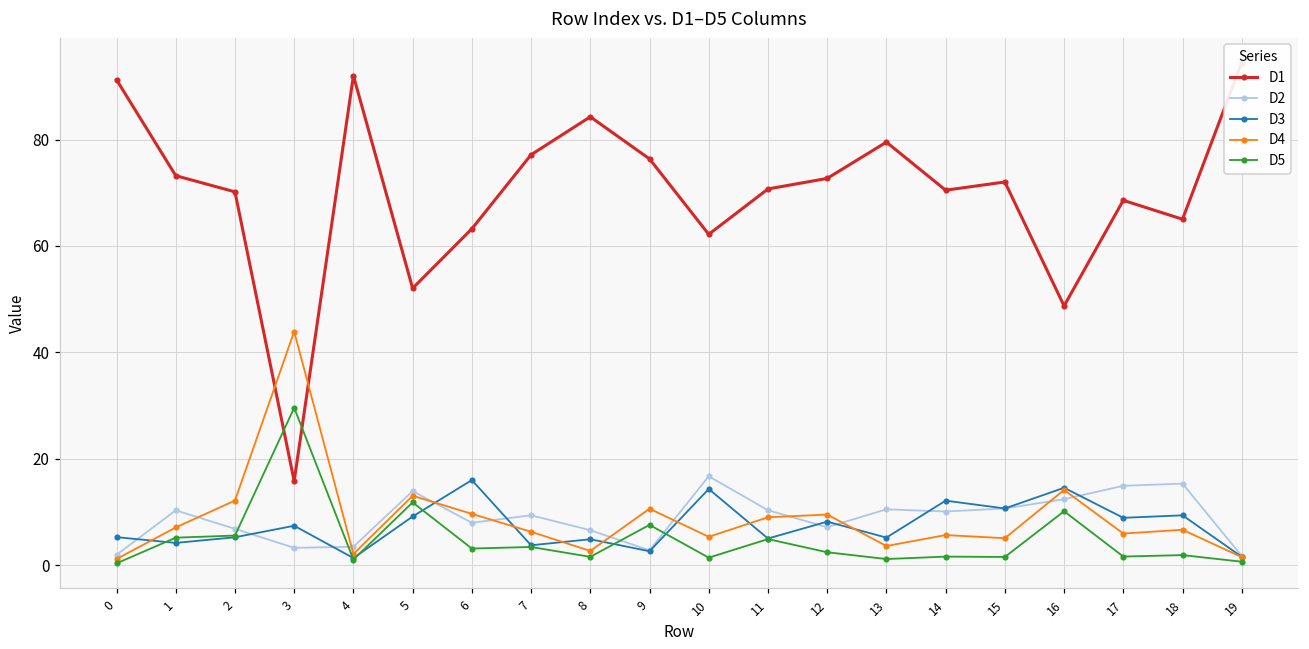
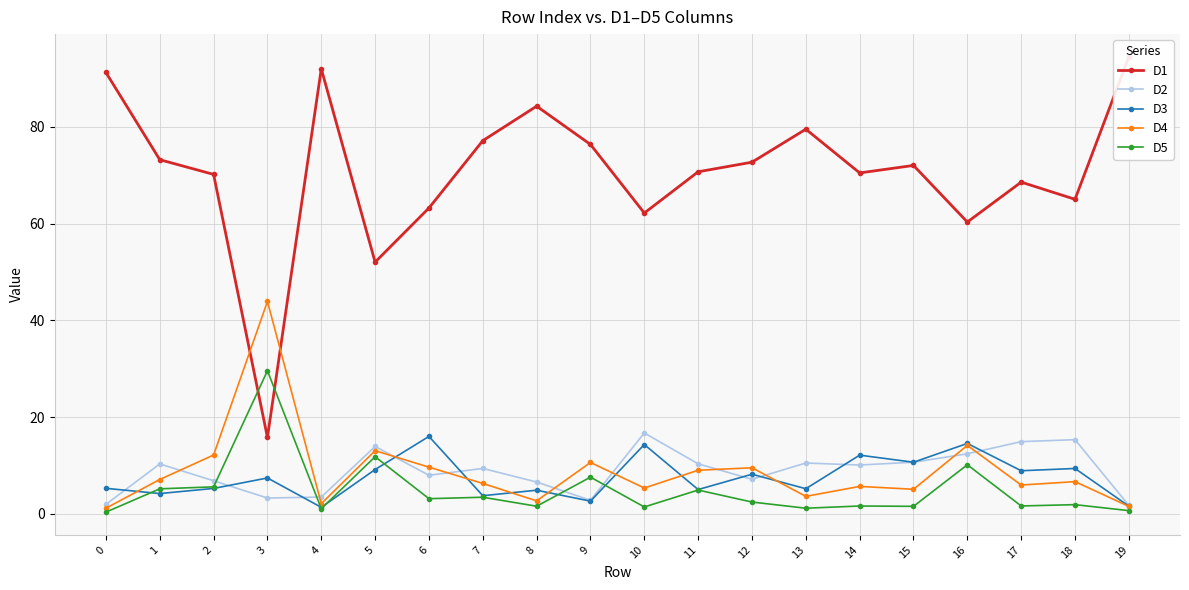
D1, 16: 49 -> 60
